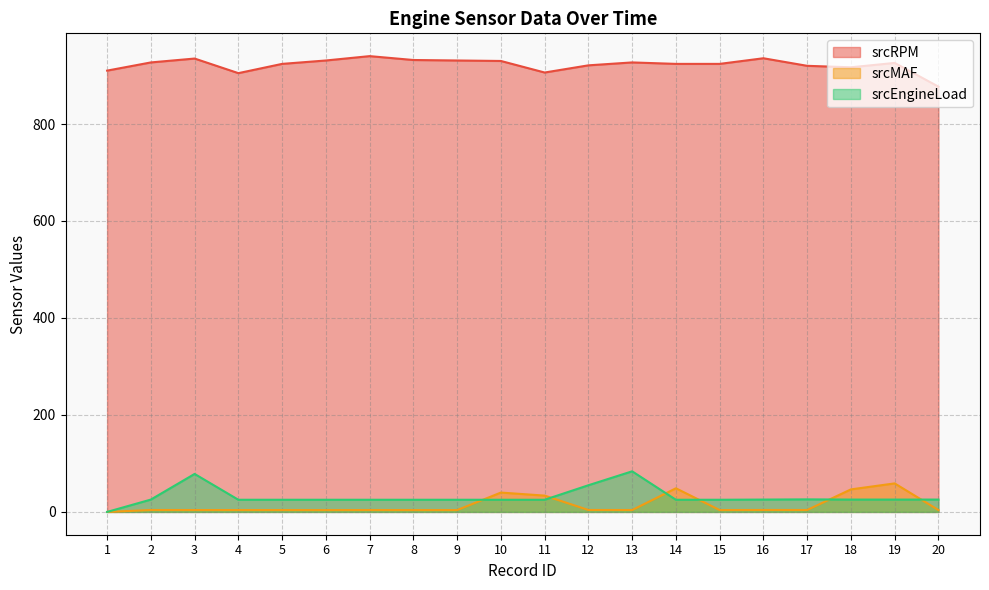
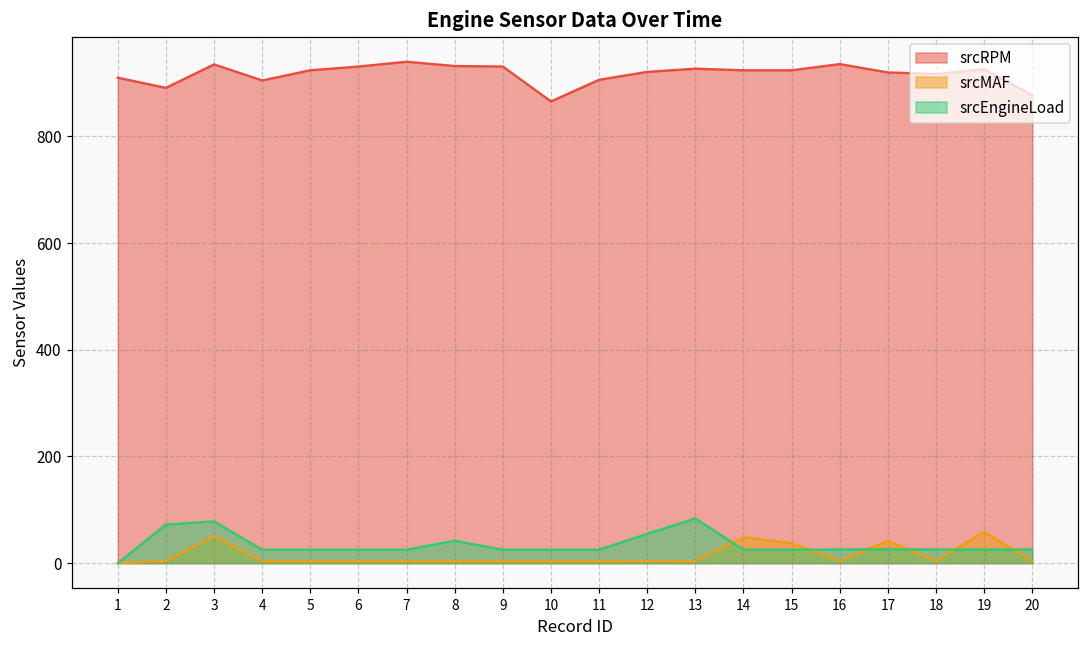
srcRPM, 2: 930 -> 890
srcEngineLoad, 2: 30 -> 70
srcMAF, 3: 0 -> 50
srcEngineLoad, 8: 30 -> 40
srcRPM, 10: 930 -> 870
srcMAF, 10: 40 -> 0
srcMAF, 11: 30 -> 0
srcMAF, 15: 0 -> 40
srcMAF, 17: 0 -> 40
srcMAF, 18: 50 -> 0
